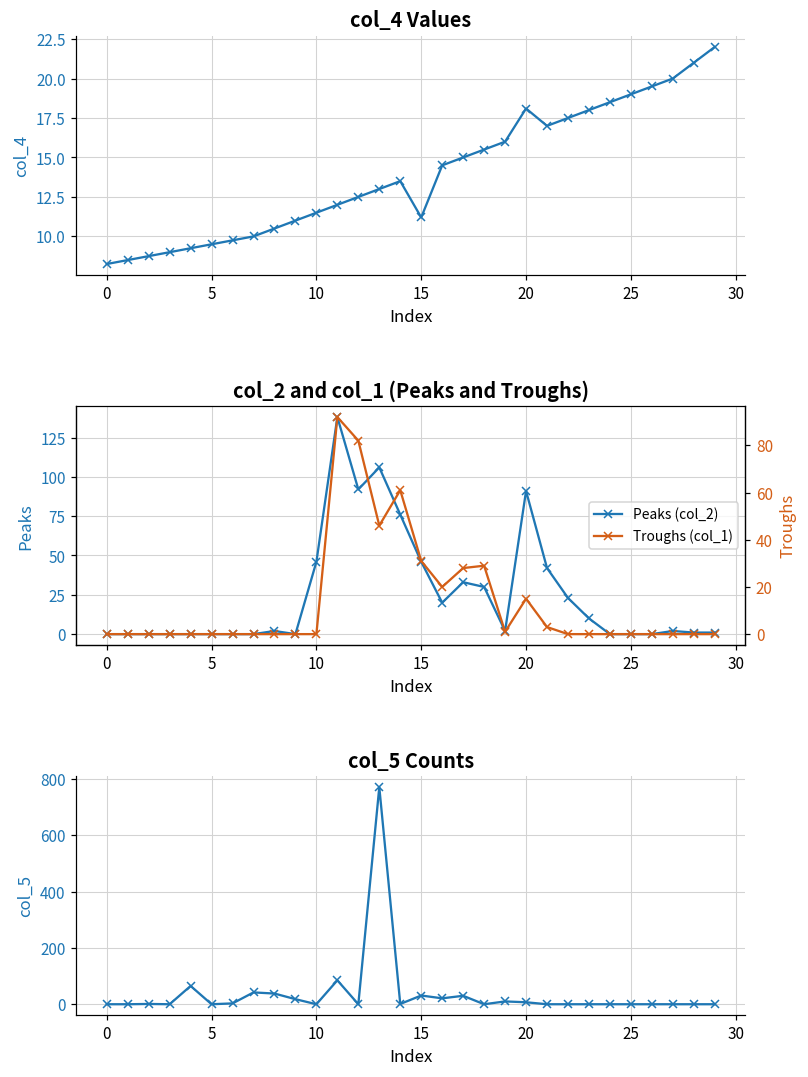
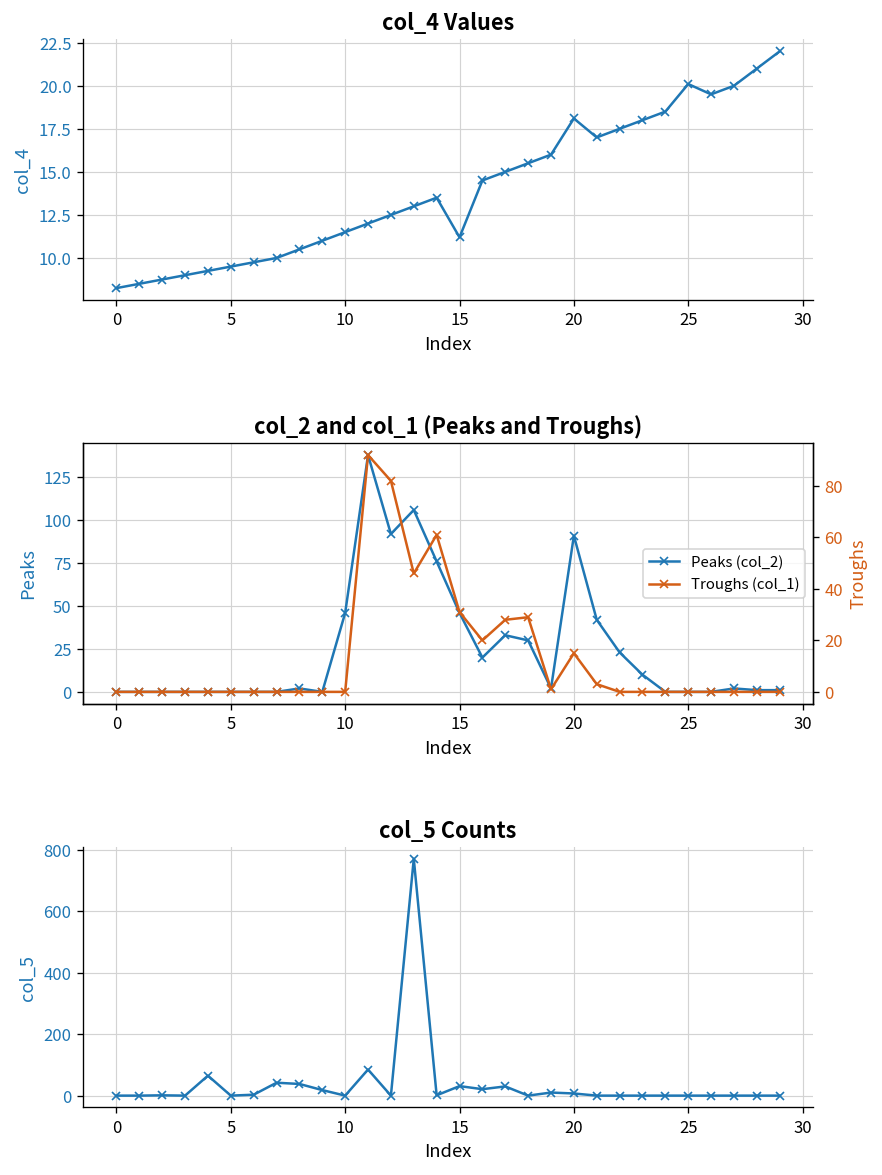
col_4 Values, 25: 19.0 -> 20.1
